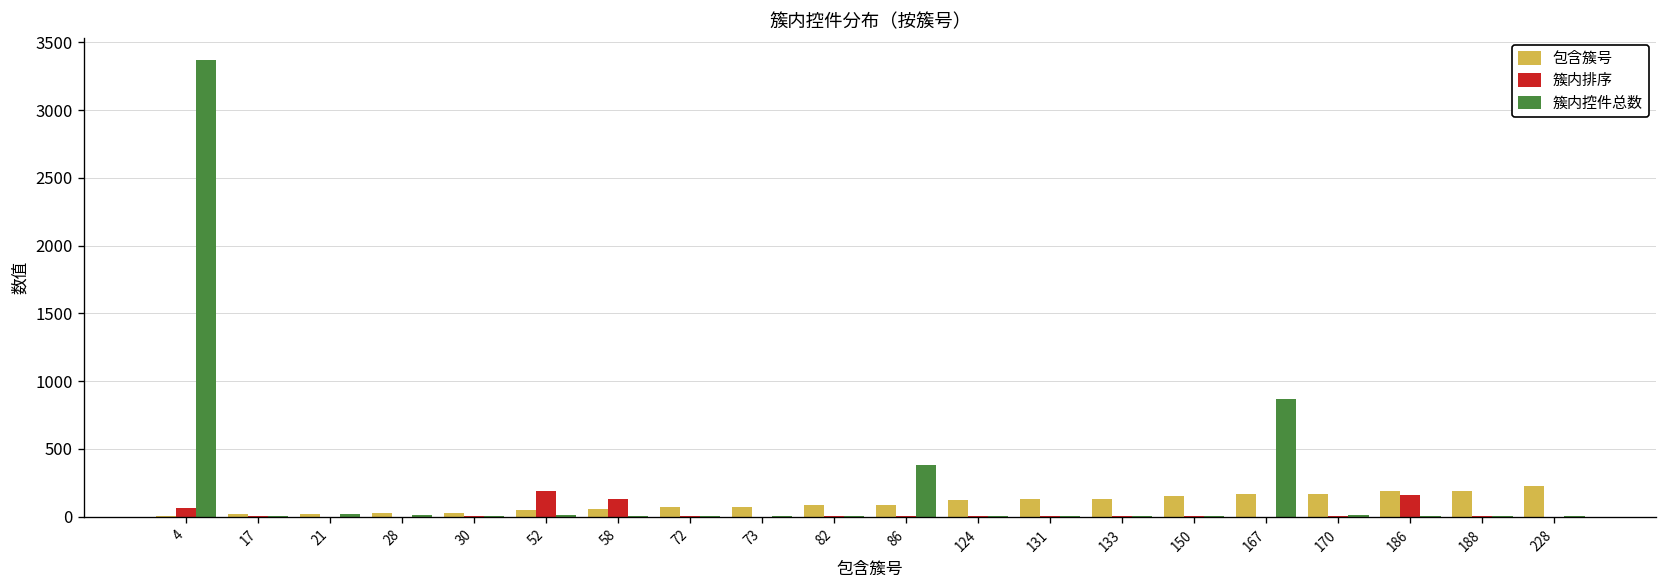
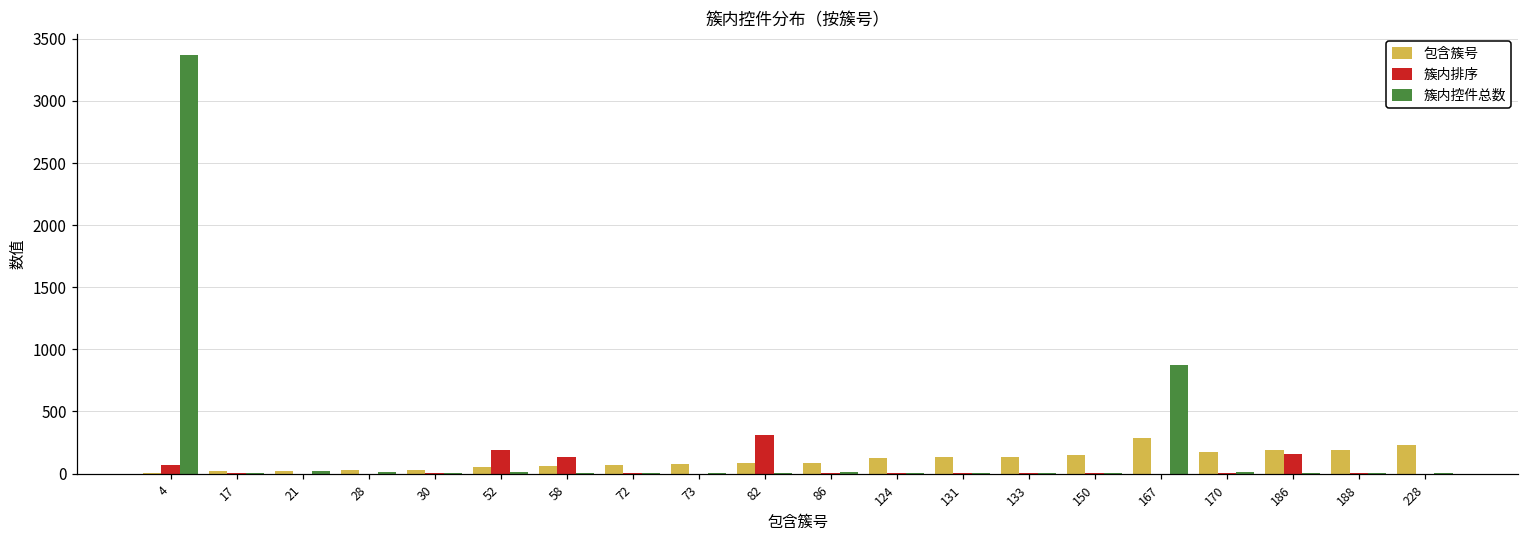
簇内排序, 82: 0 -> 310
簇内控件总数, 86: 380 -> 10
包含簇号, 167: 170 -> 290
